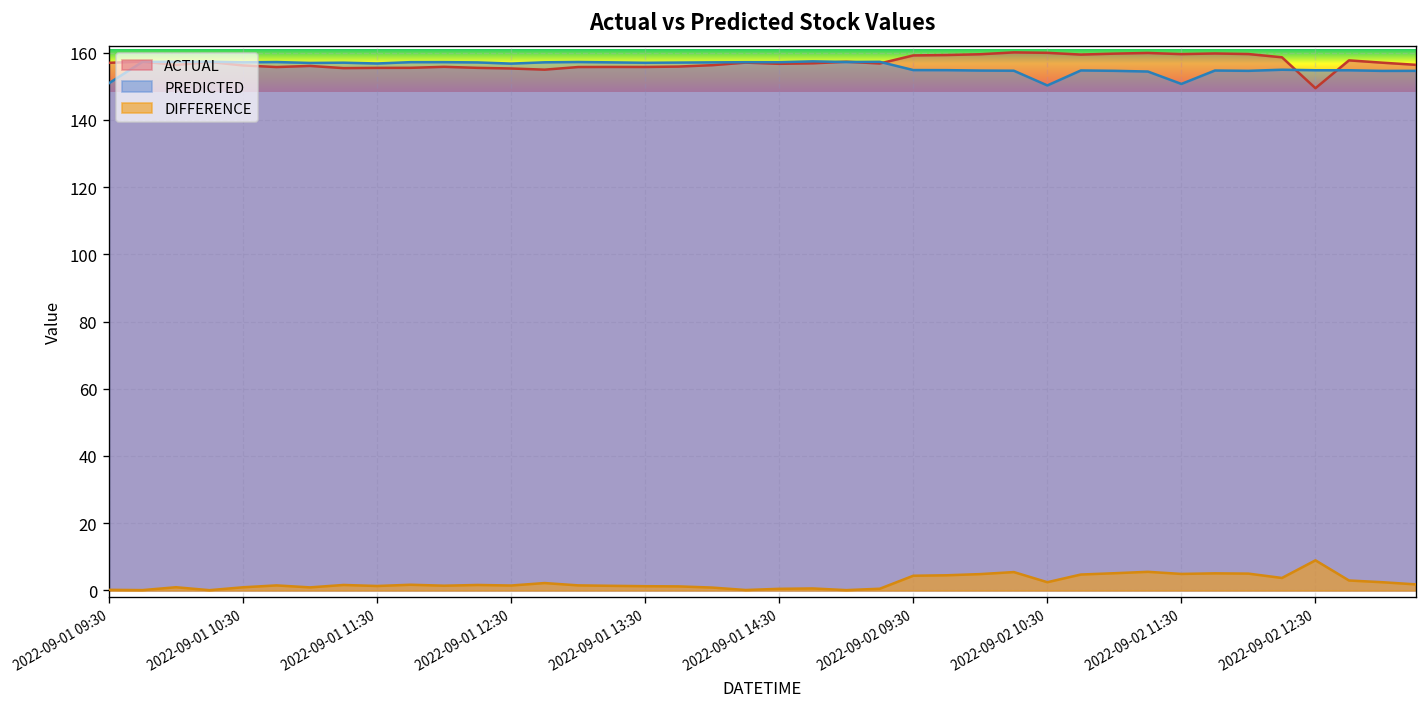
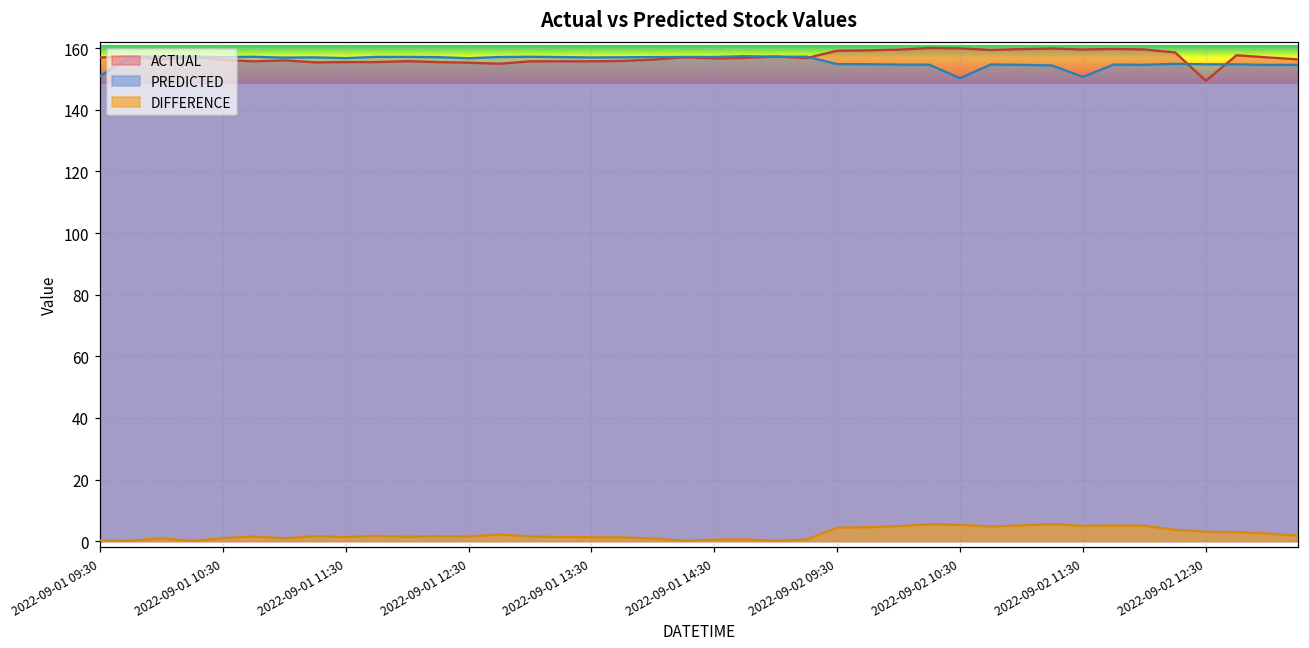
DIFFERENCE, 2022-09-02 10:30: 2 -> 5
DIFFERENCE, 2022-09-02 12:30: 9 -> 3
